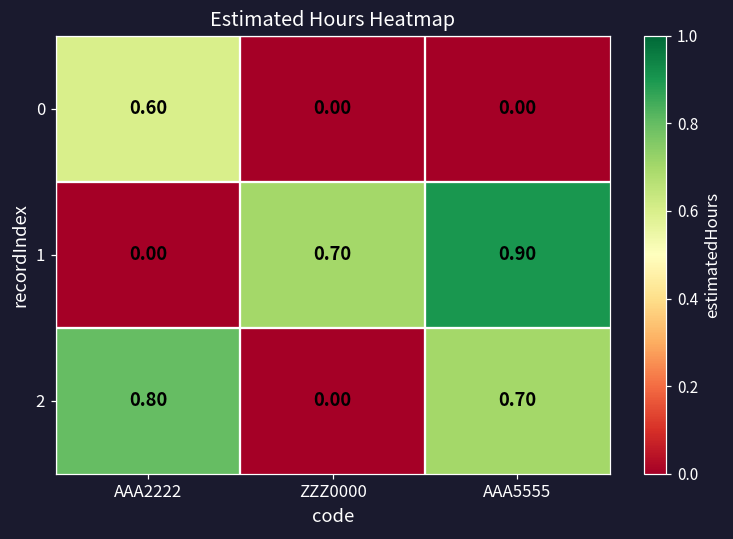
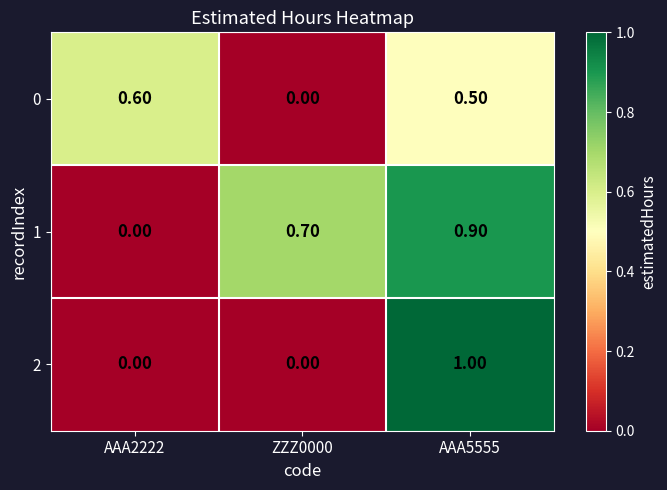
0, AAA5555: 0.00 -> 0.50
2, AAA2222: 0.80 -> 0.00
2, AAA5555: 0.70 -> 1.00
